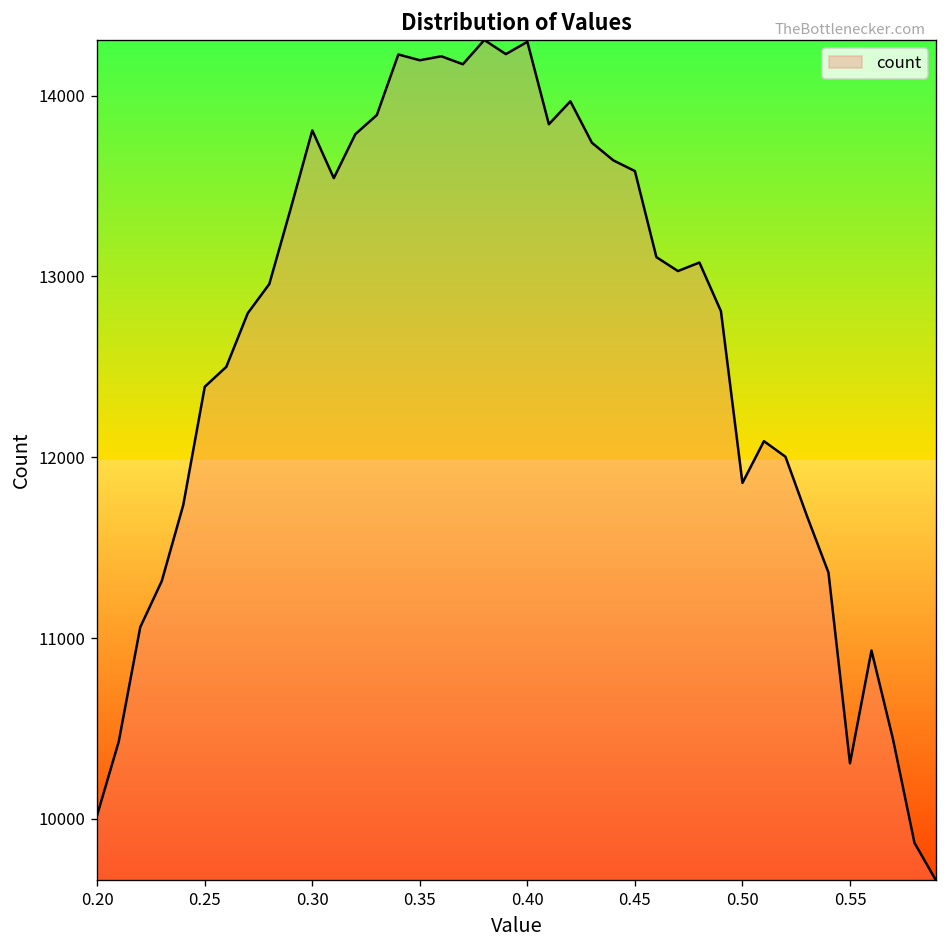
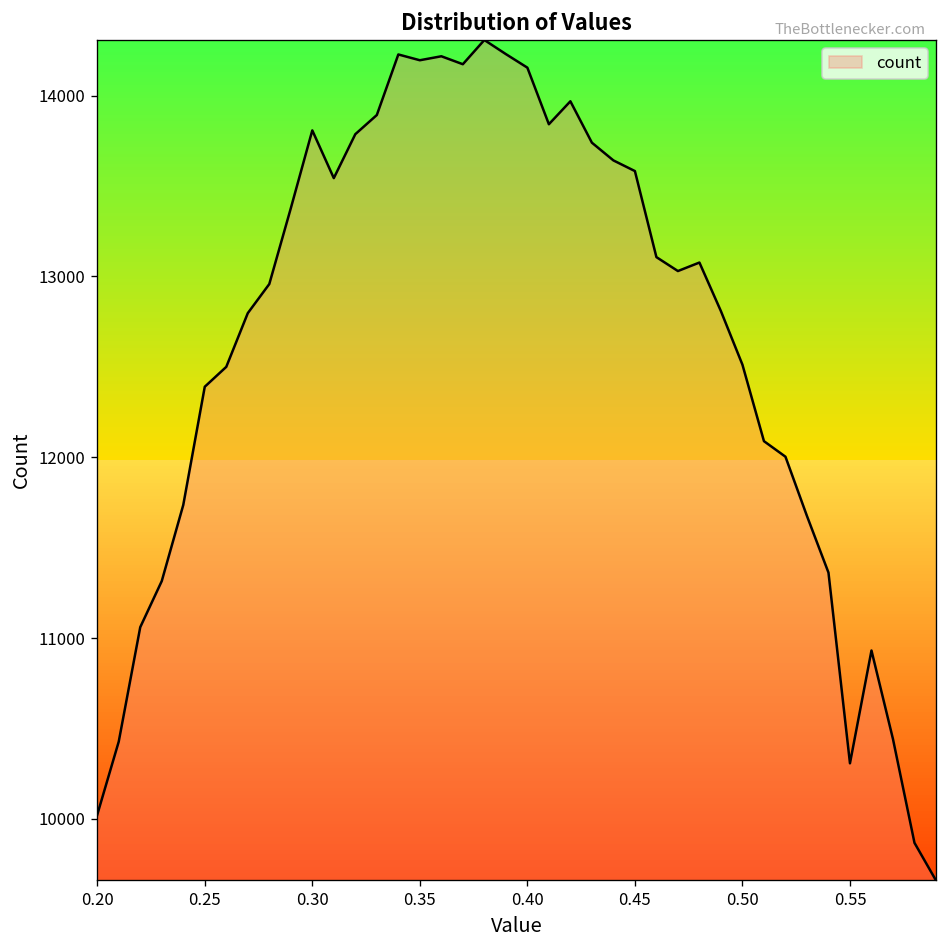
0.40: 14300 -> 14160
0.50: 11860 -> 12510
